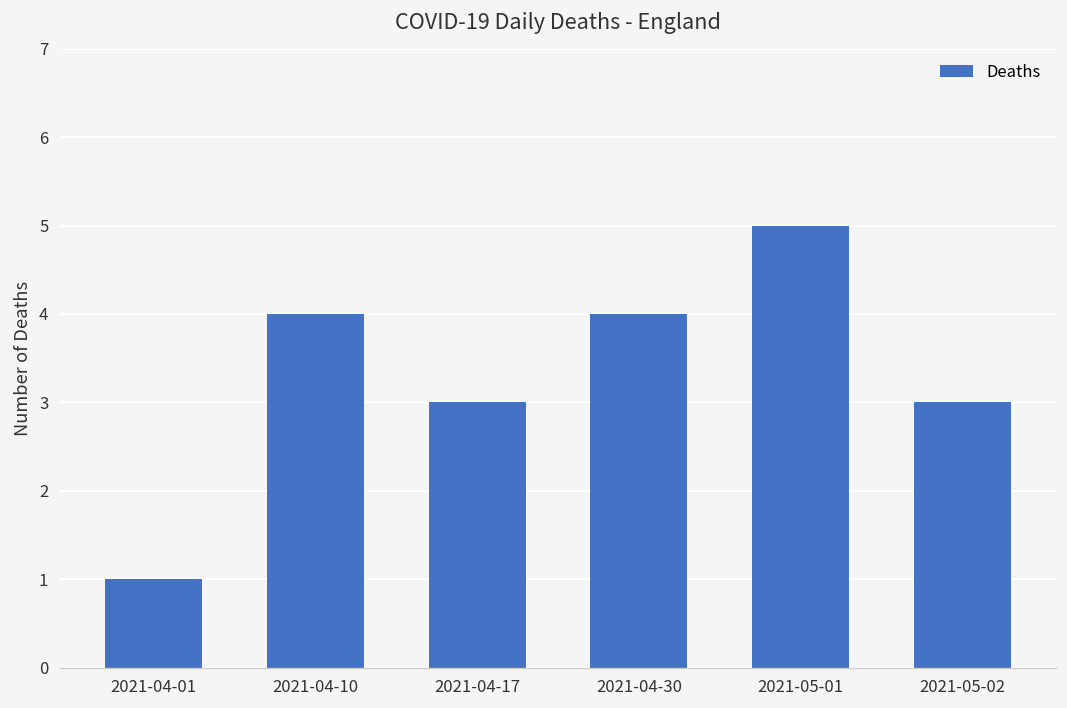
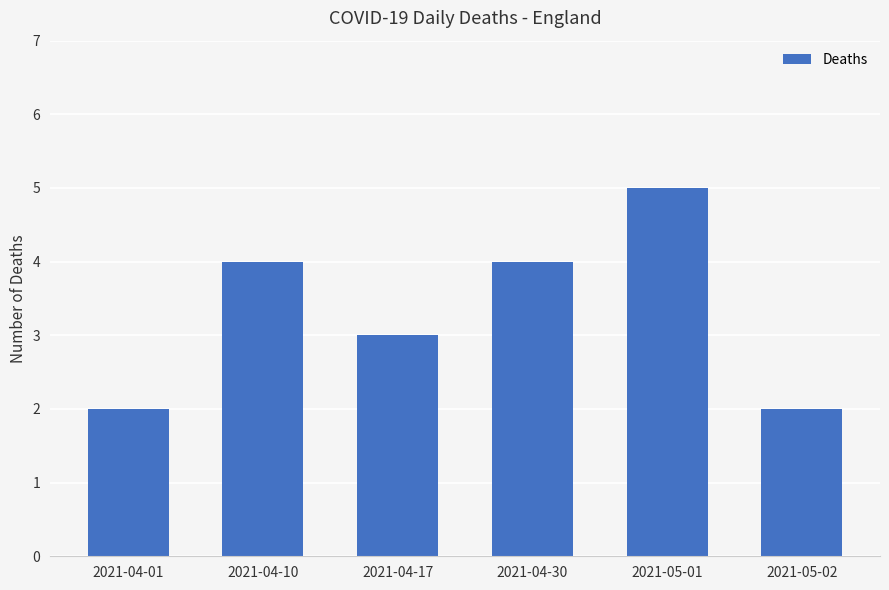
2021-04-01: 1 -> 2
2021-05-02: 3 -> 2
